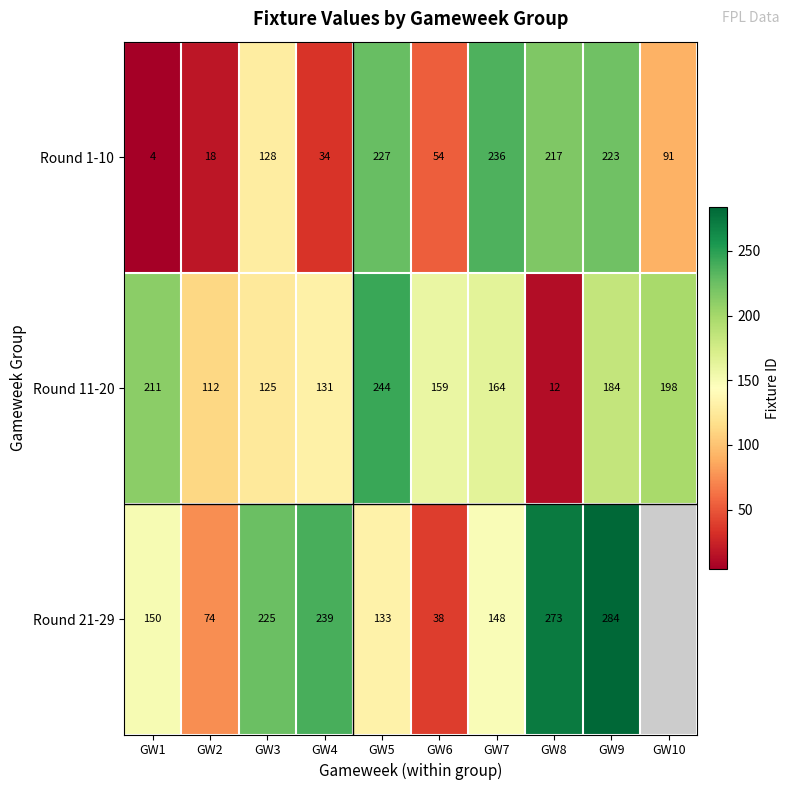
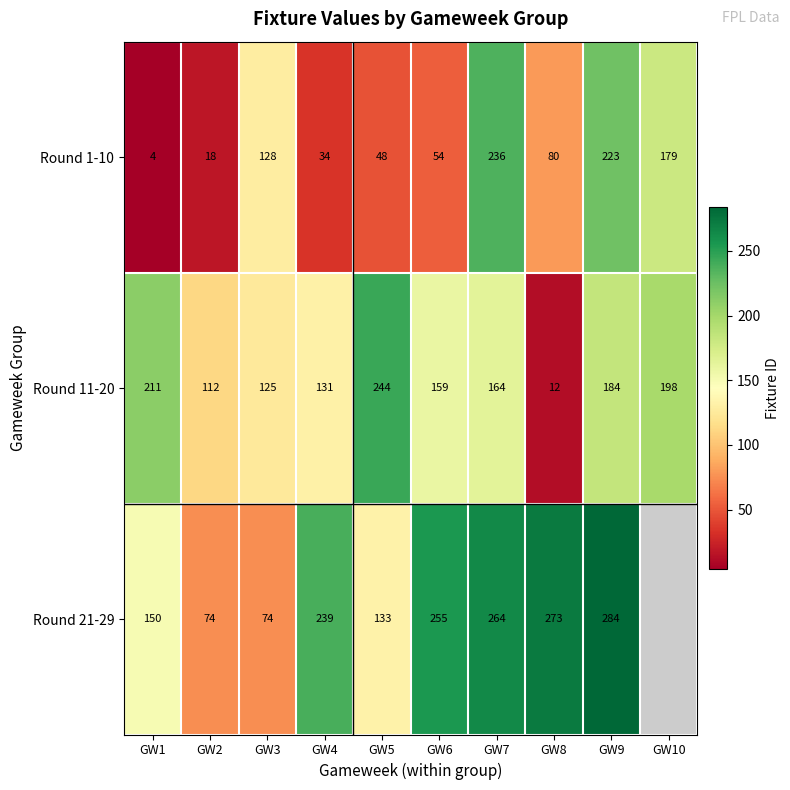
Round 1-10, GW5: 227 -> 48
Round 1-10, GW8: 217 -> 80
Round 1-10, GW10: 91 -> 179
Round 21-29, GW3: 225 -> 74
Round 21-29, GW6: 38 -> 255
Round 21-29, GW7: 148 -> 264
